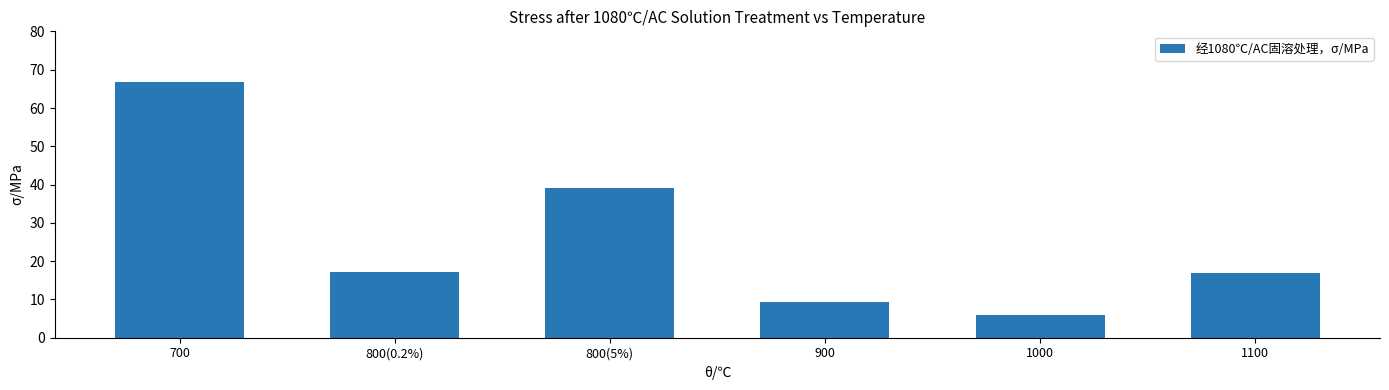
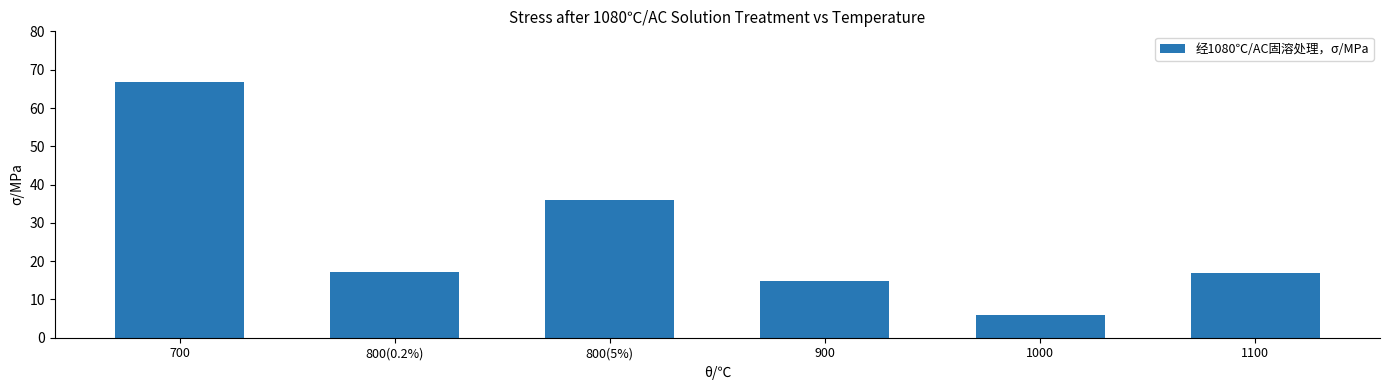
800(5%): 39 -> 36
900: 9 -> 15
